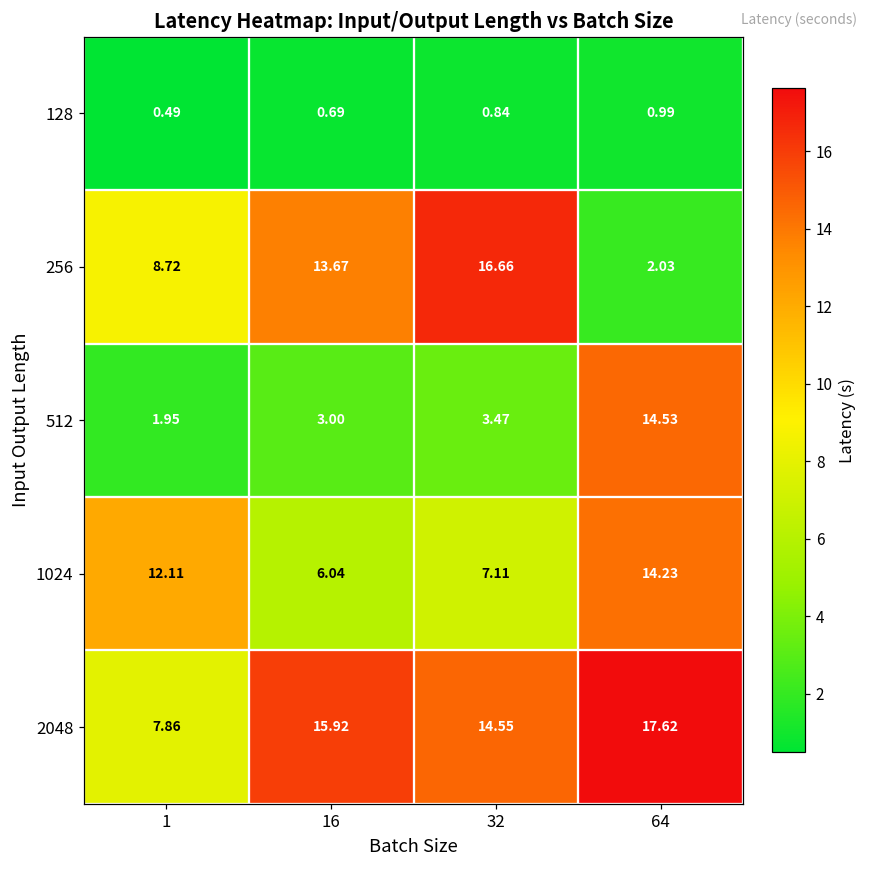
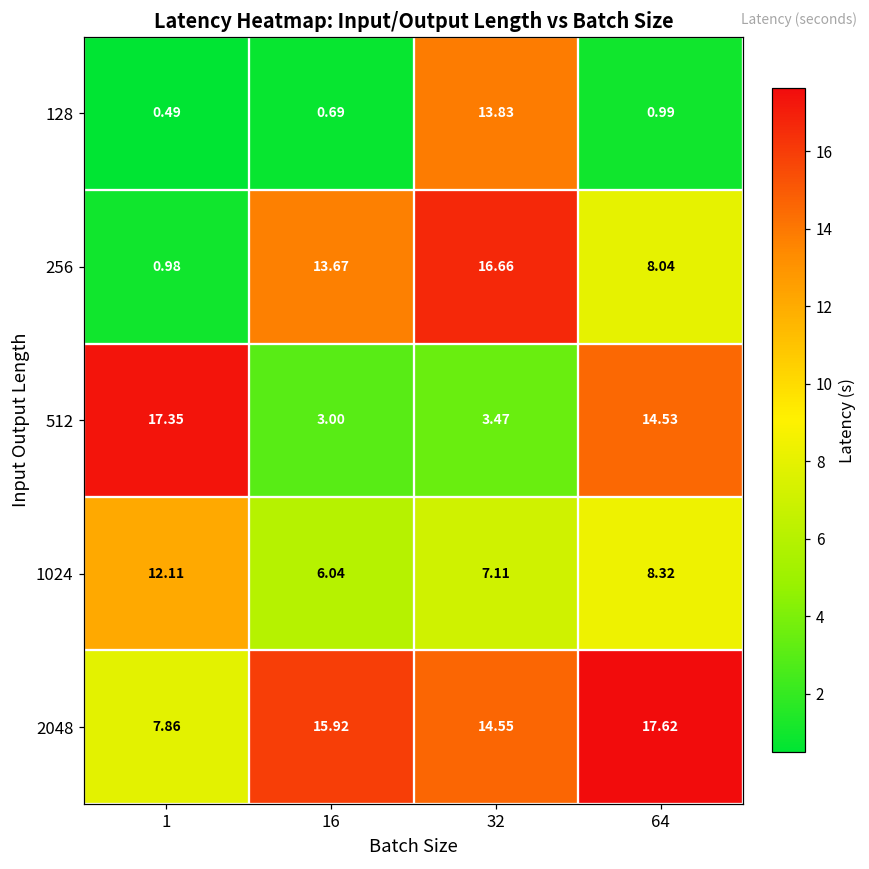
128, 32: 0.84 -> 13.83
256, 1: 8.72 -> 0.98
256, 64: 2.03 -> 8.04
512, 1: 1.95 -> 17.35
1024, 64: 14.23 -> 8.32
